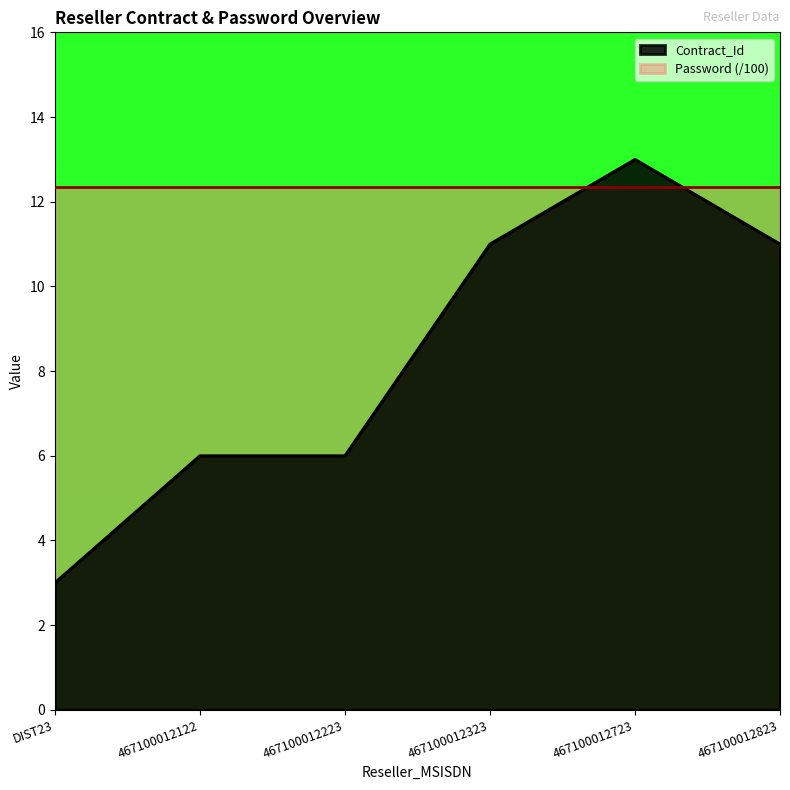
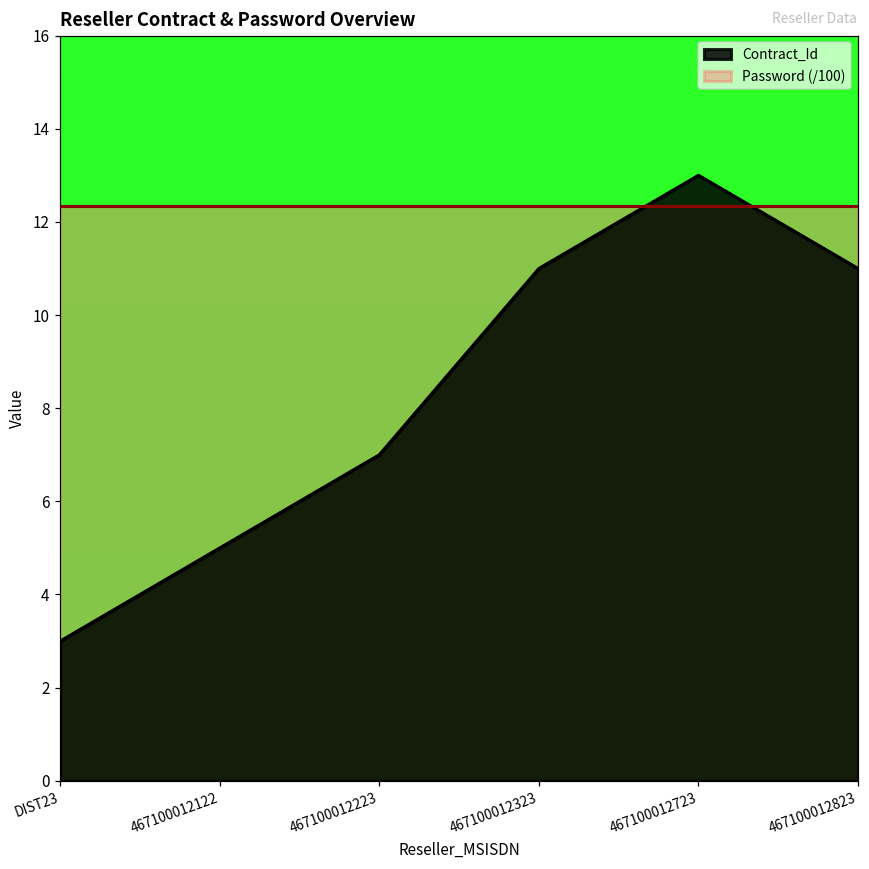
Contract_Id, 467100012122: 6 -> 5
Contract_Id, 467100012223: 6 -> 7
